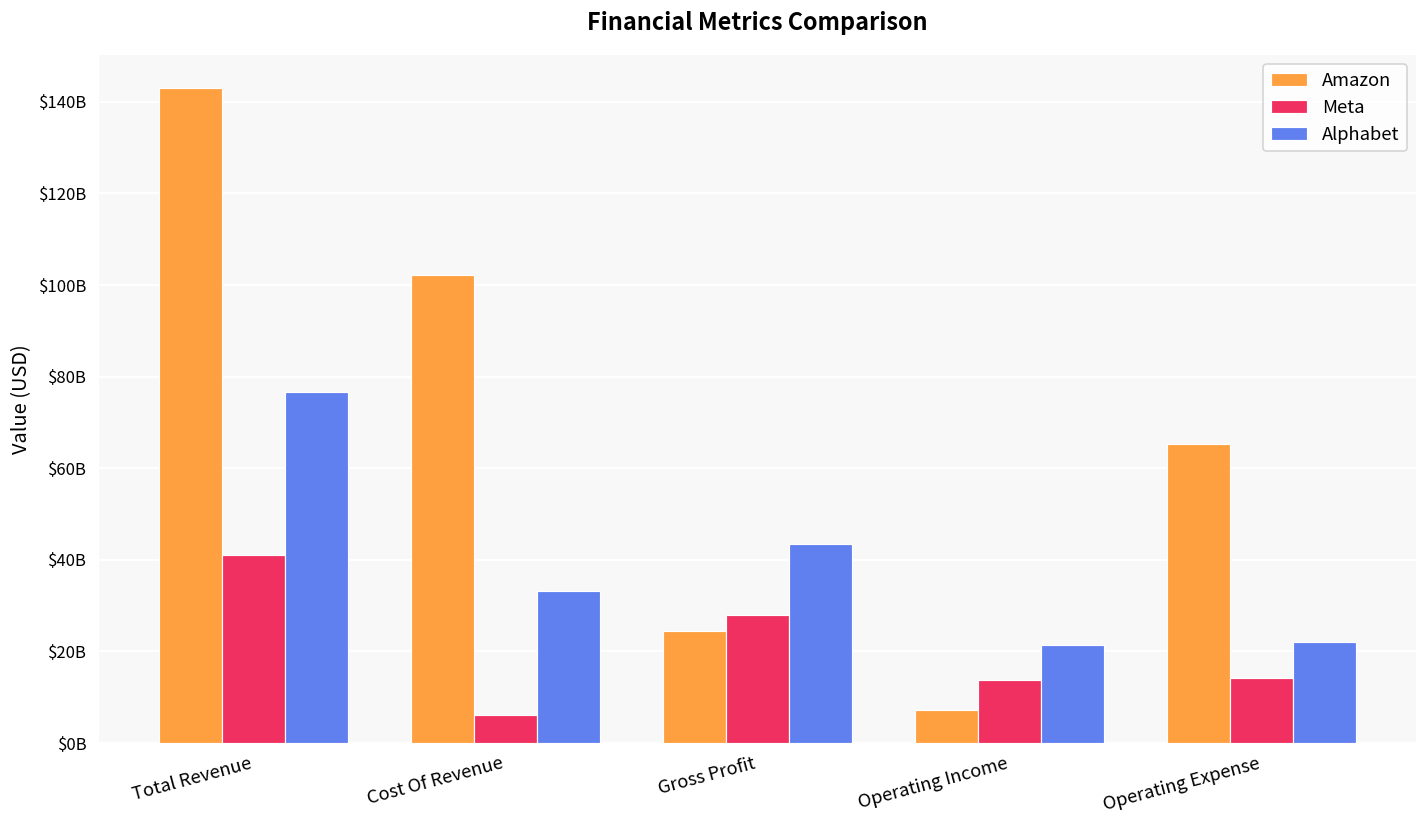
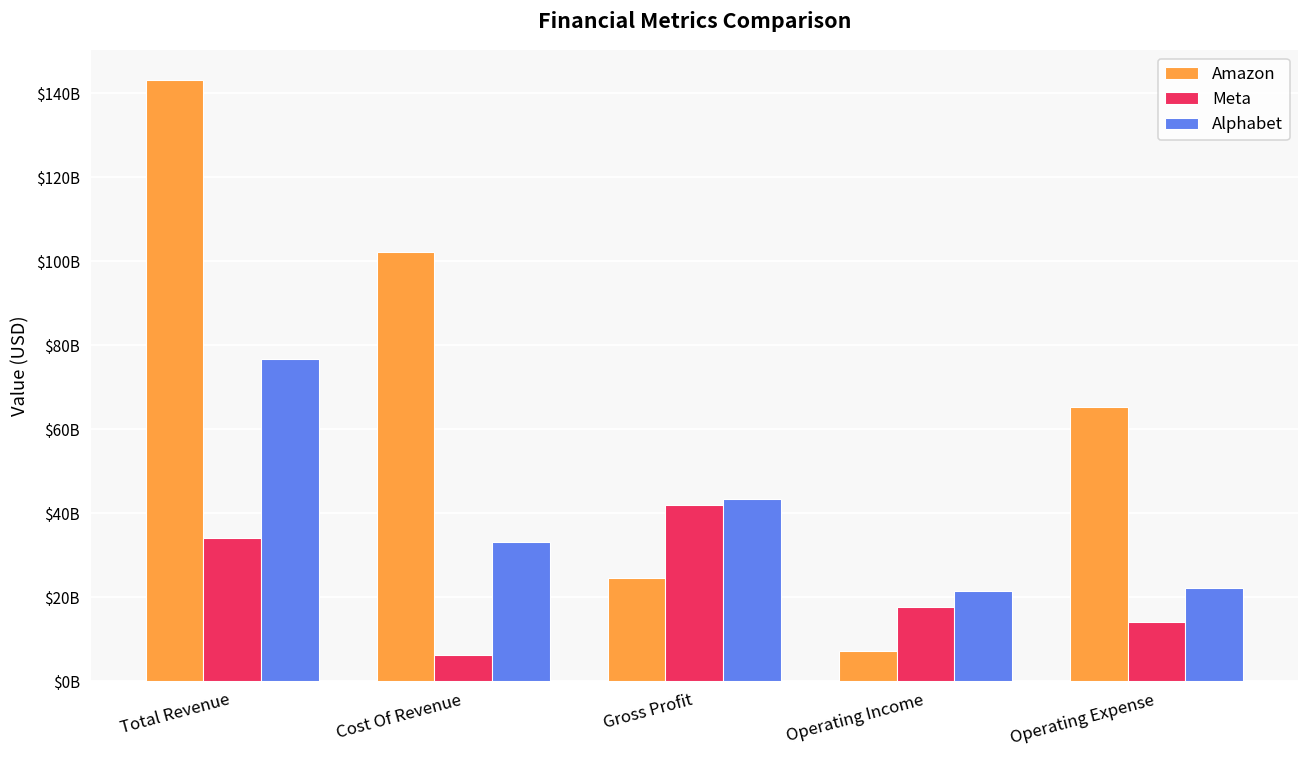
Meta, Total Revenue: $41000000000 -> $34000000000
Meta, Gross Profit: $28000000000 -> $42000000000
Meta, Operating Income: $14000000000 -> $18000000000
